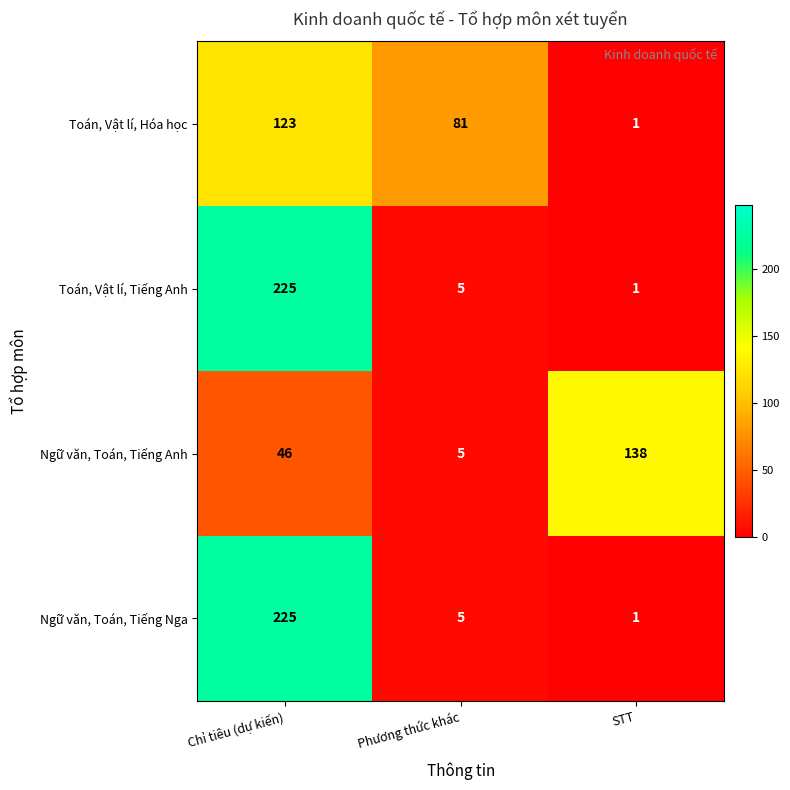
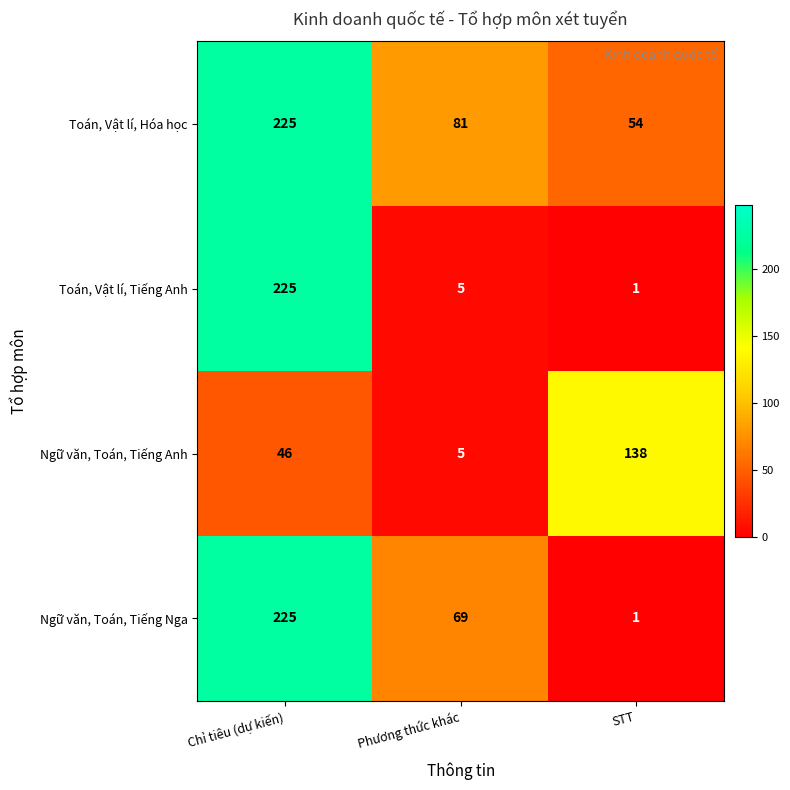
Toán, Vật lí, Hóa học, Chỉ tiêu (dự kiến): 123 -> 225
Toán, Vật lí, Hóa học, STT: 1 -> 54
Ngữ văn, Toán, Tiếng Nga, Phương thức khác: 5 -> 69
